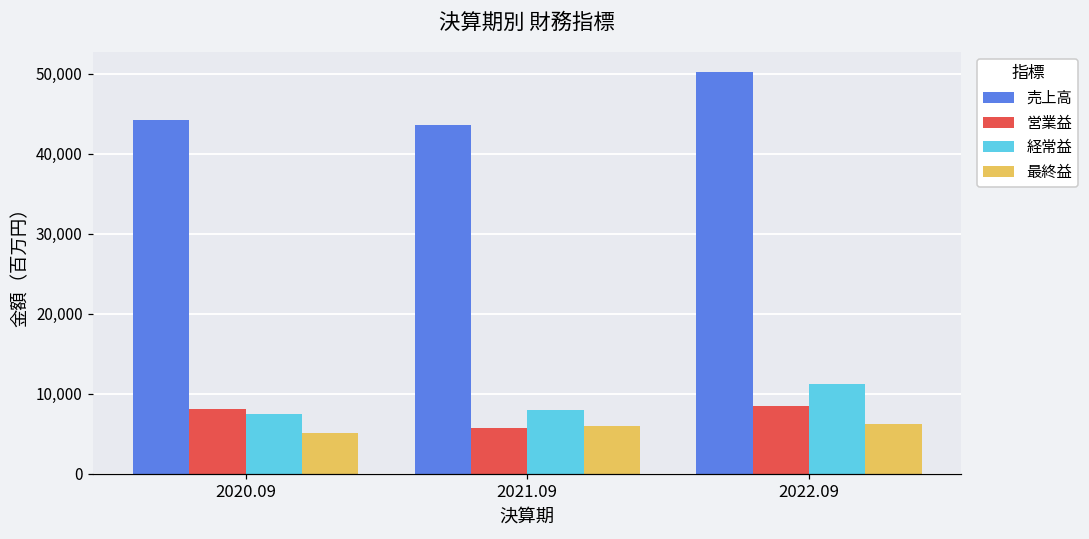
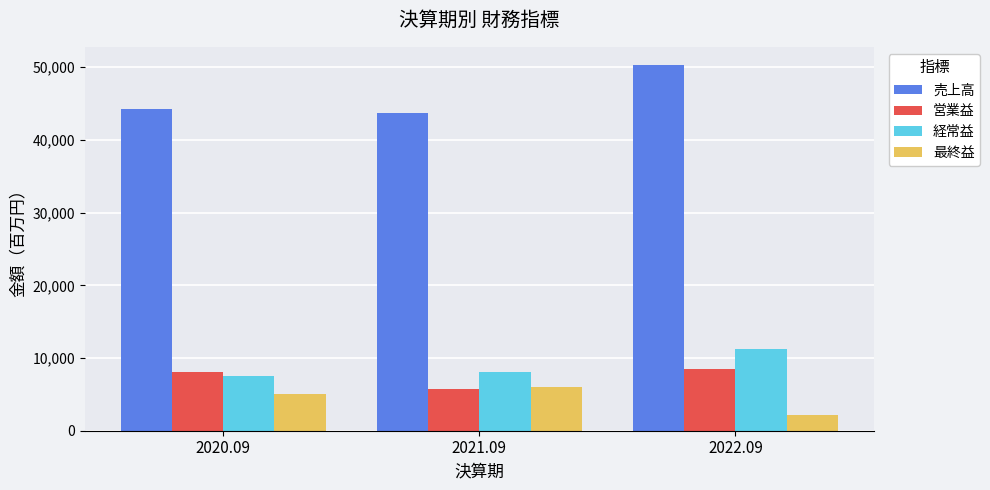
最終益, 2022.09: 6,000 -> 2,000
